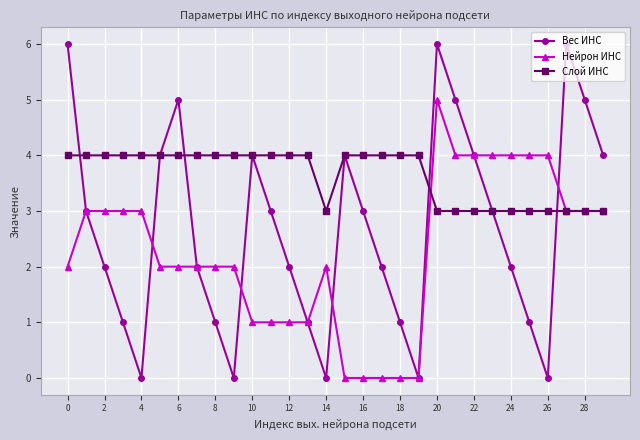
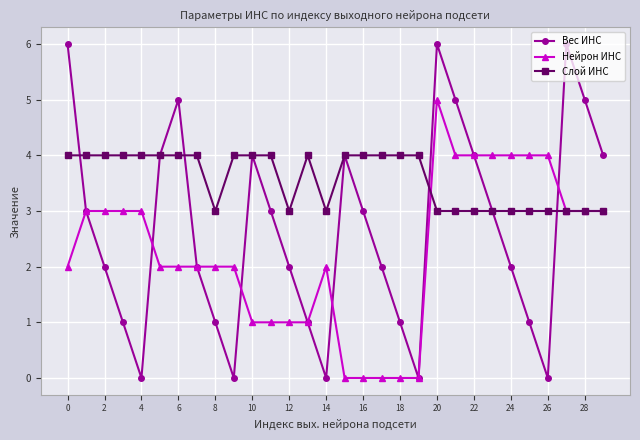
Слой ИНС, 8: 4 -> 3
Слой ИНС, 12: 4 -> 3
